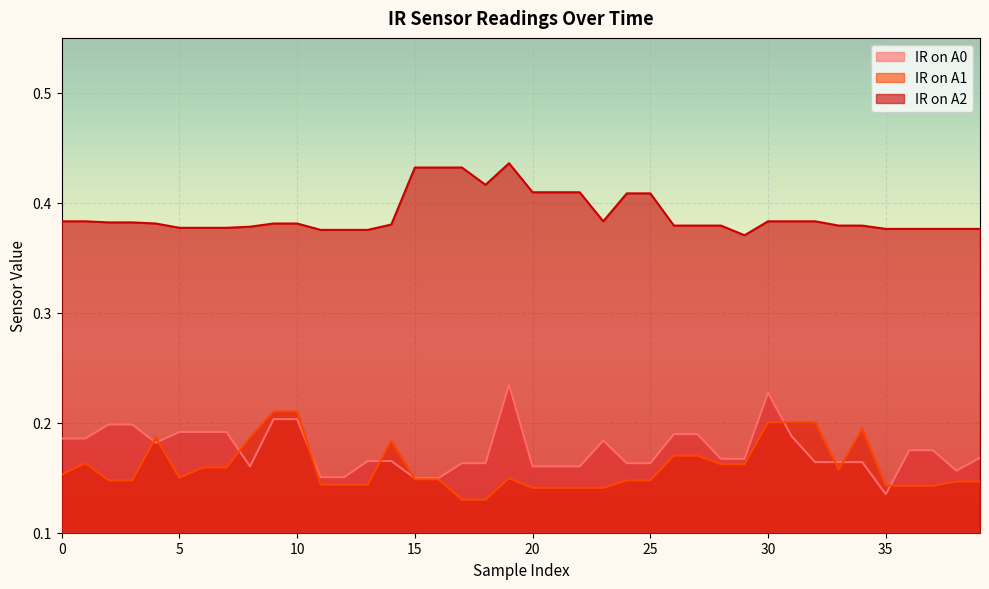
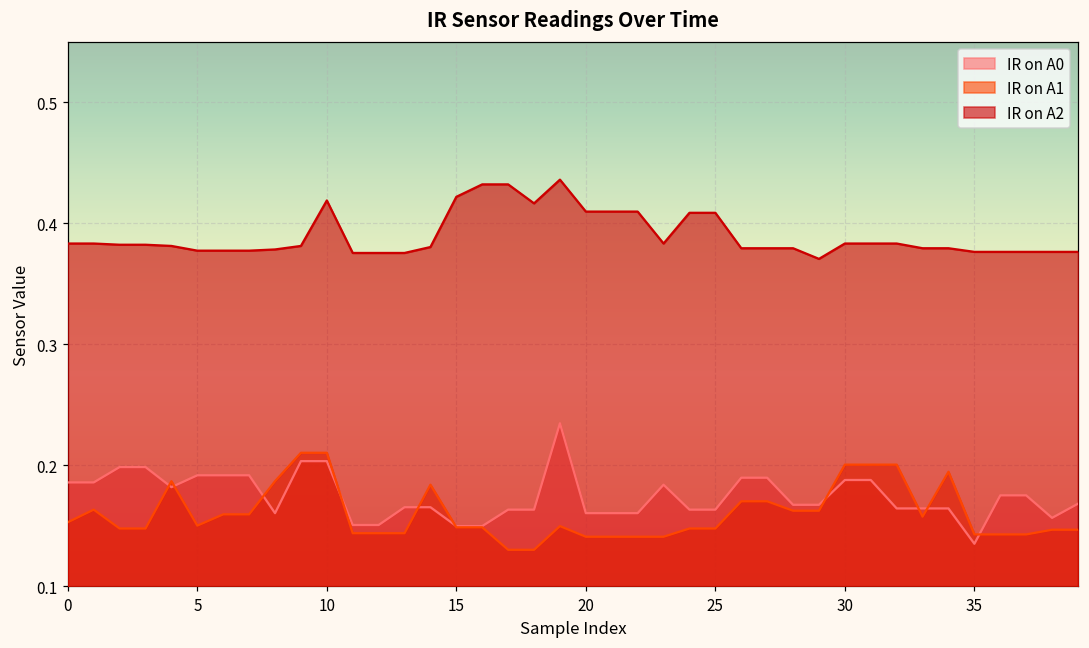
IR on A2, 10: 0.381 -> 0.419
IR on A2, 15: 0.432 -> 0.422
IR on A0, 30: 0.227 -> 0.188
